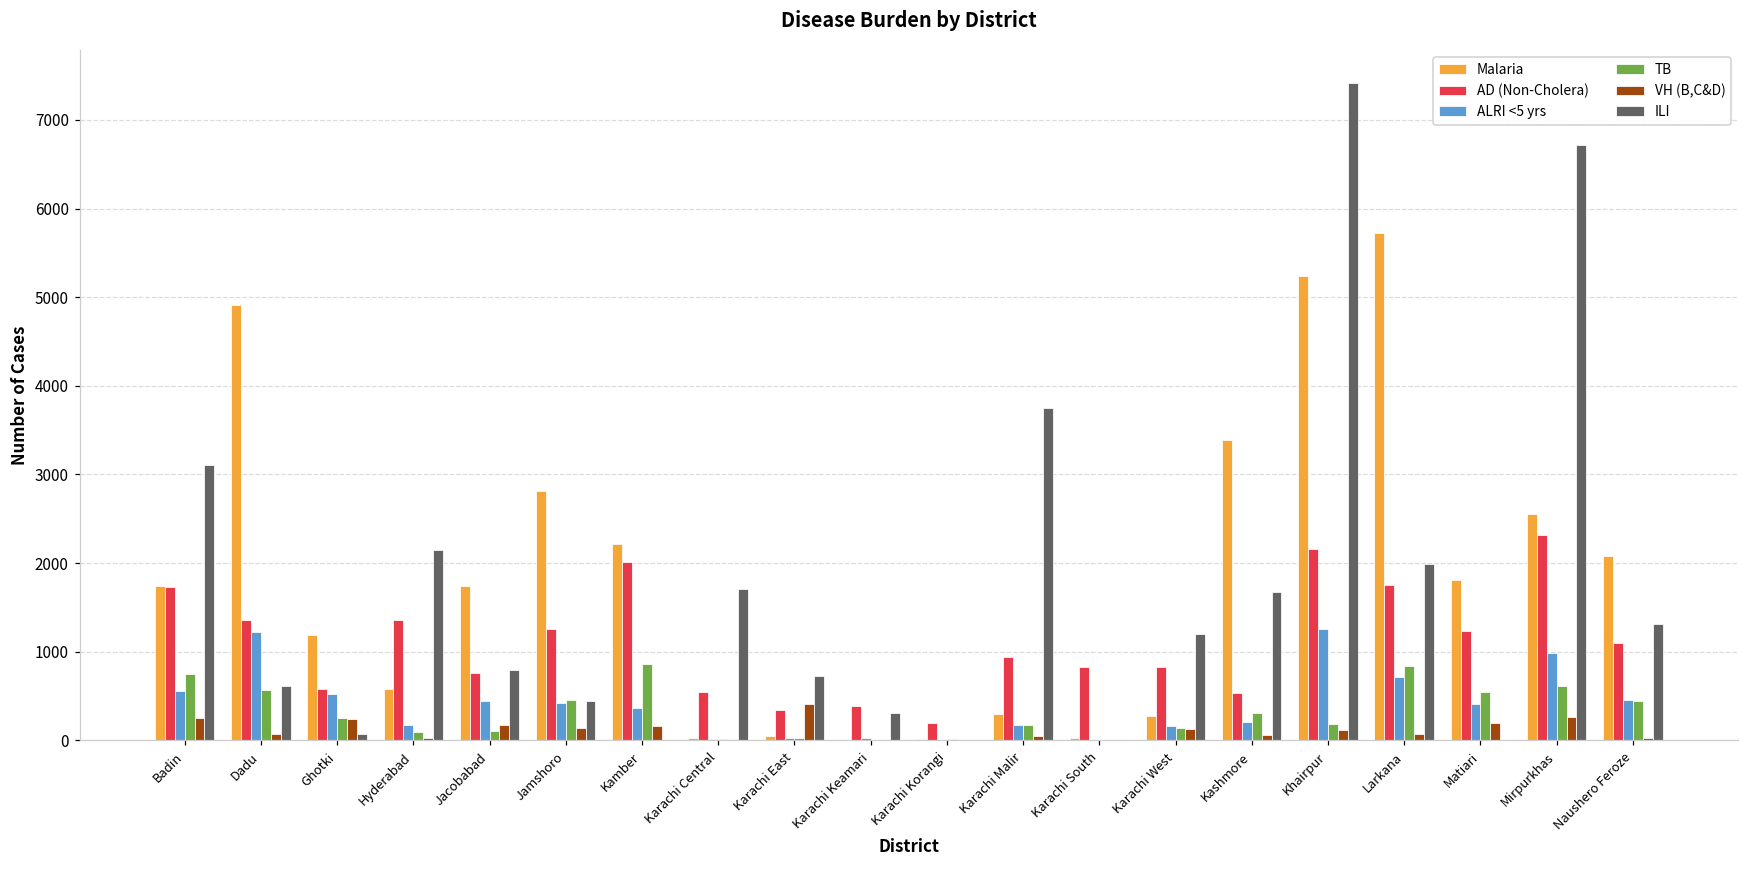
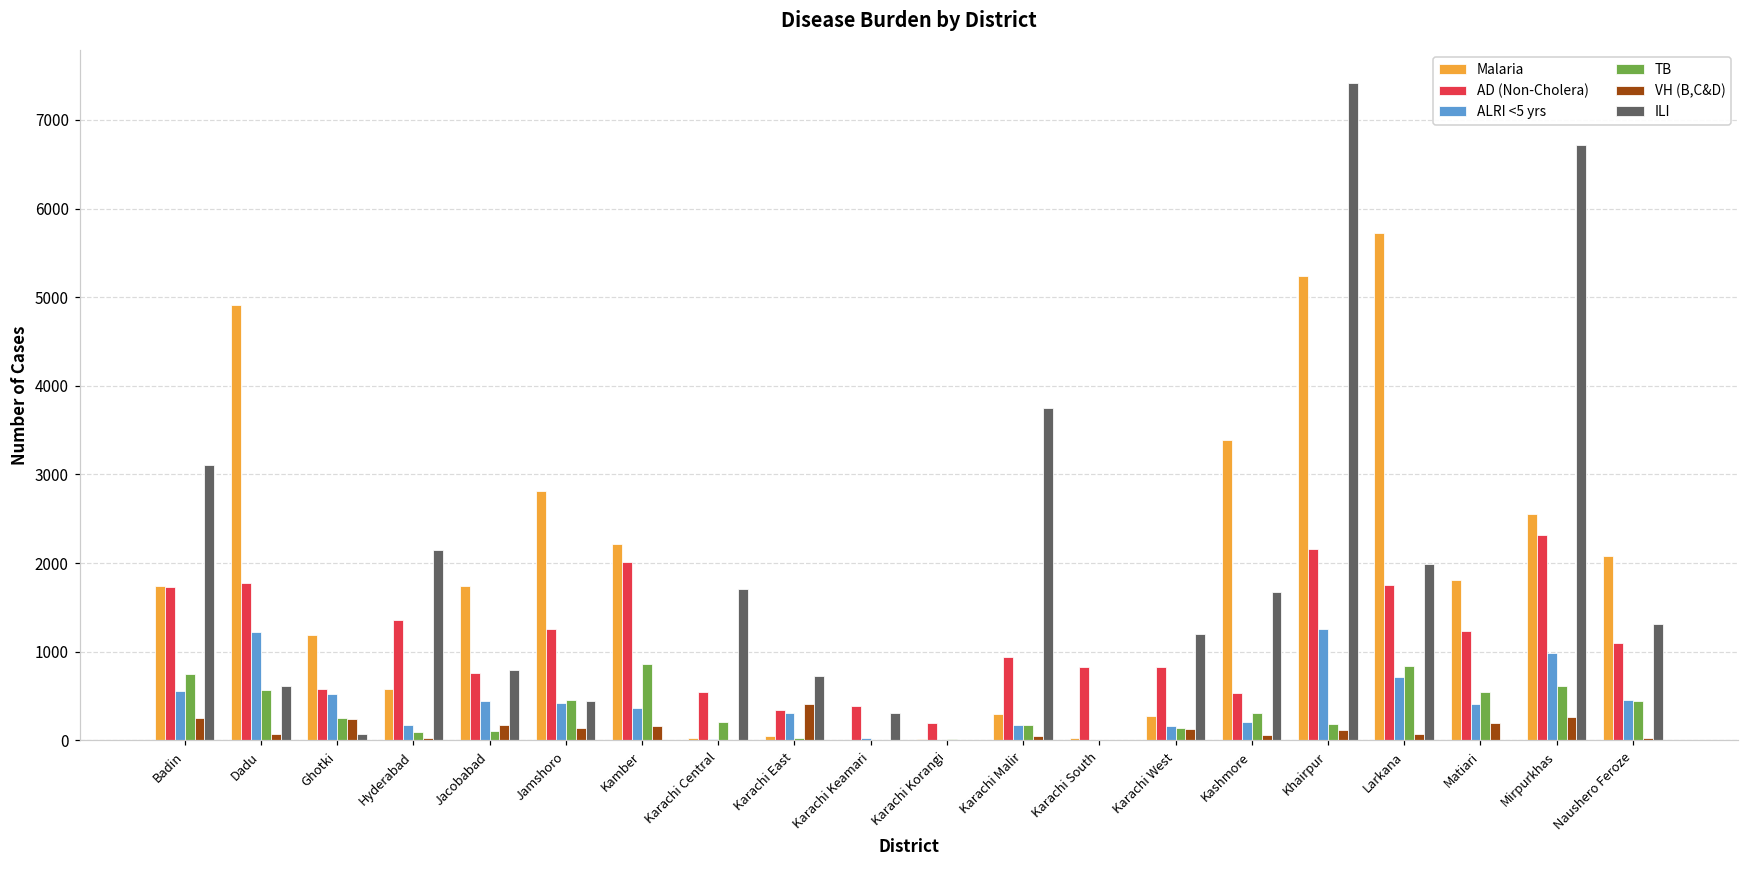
AD (Non-Cholera), Dadu: 1400 -> 1800
TB, Karachi Central: 0 -> 200
ALRI <5 yrs, Karachi East: 0 -> 300
